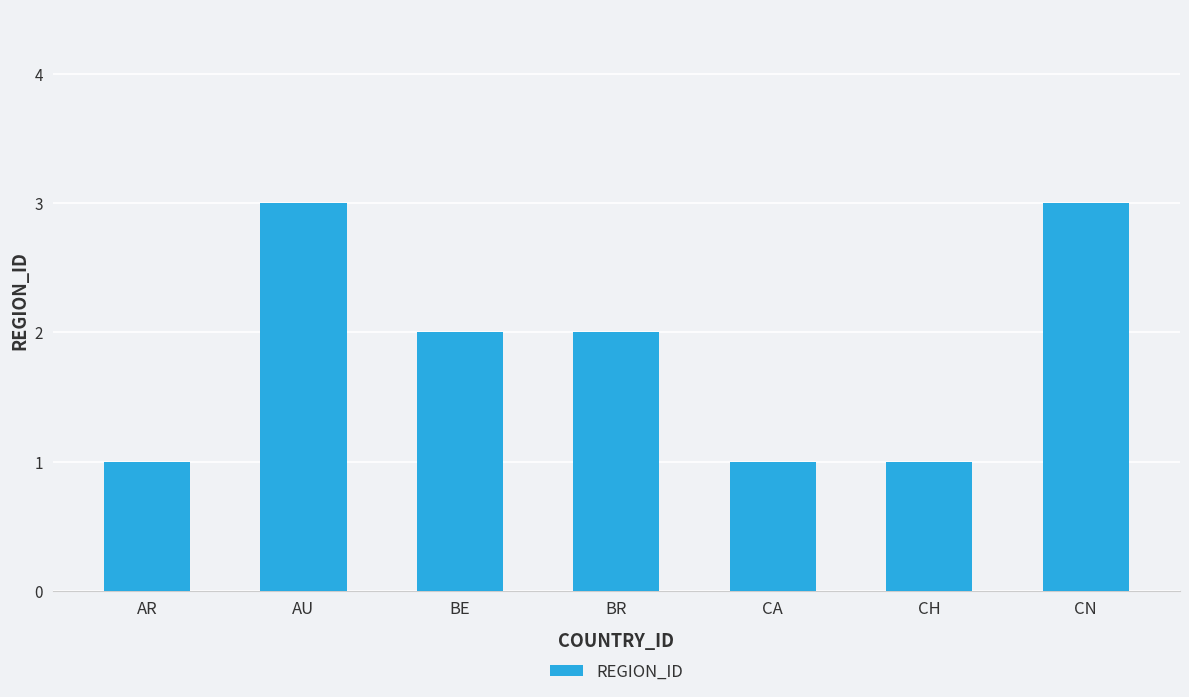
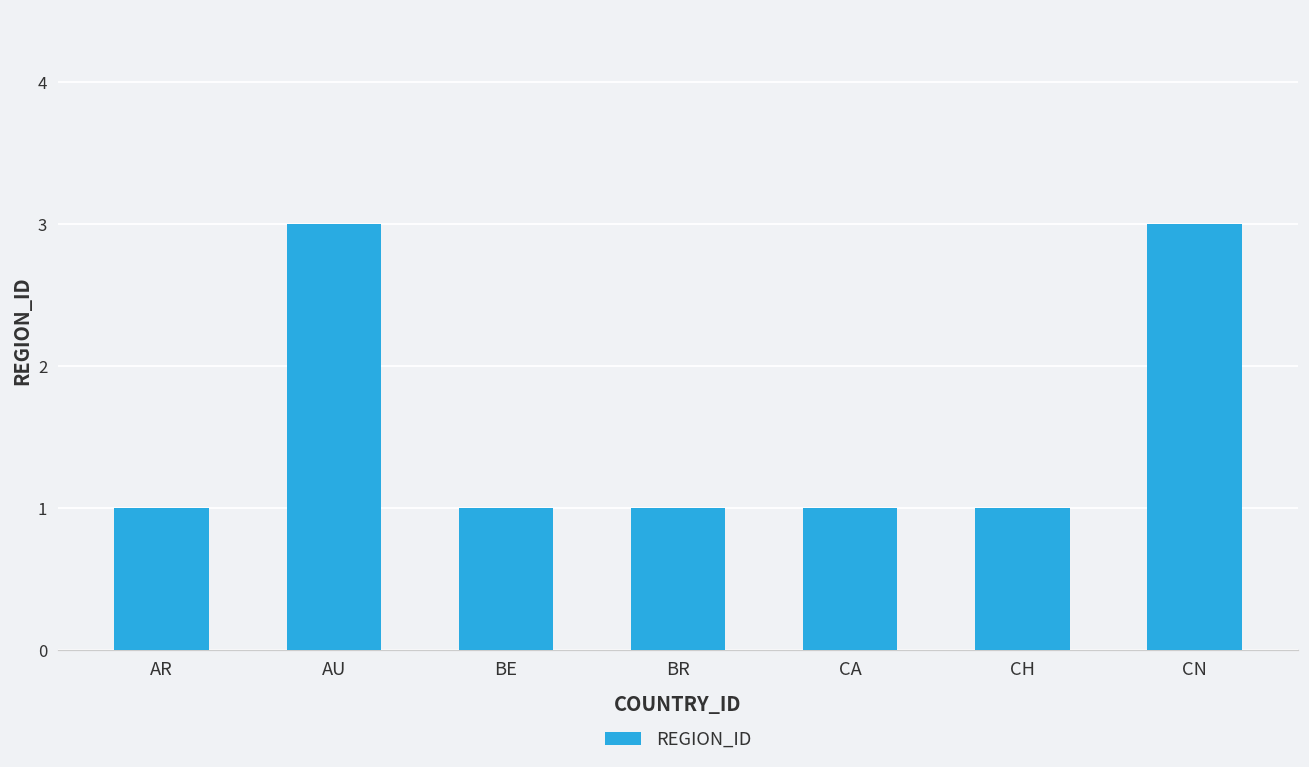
BE: 2 -> 1
BR: 2 -> 1
